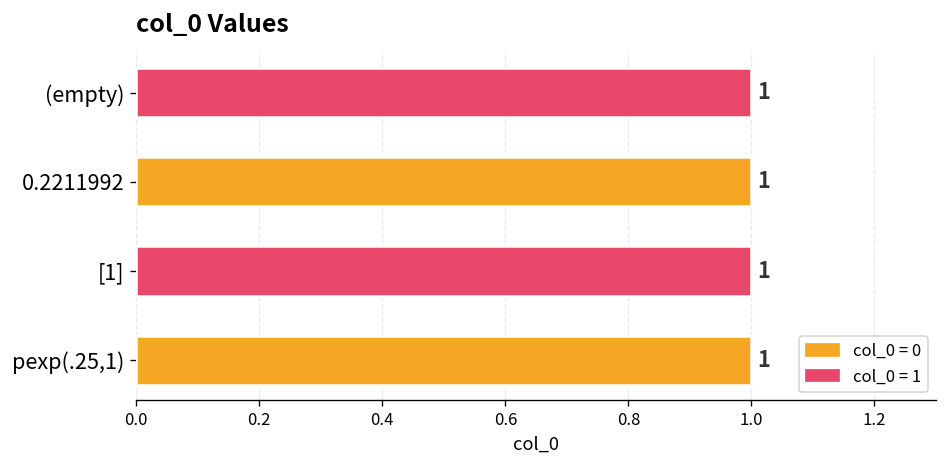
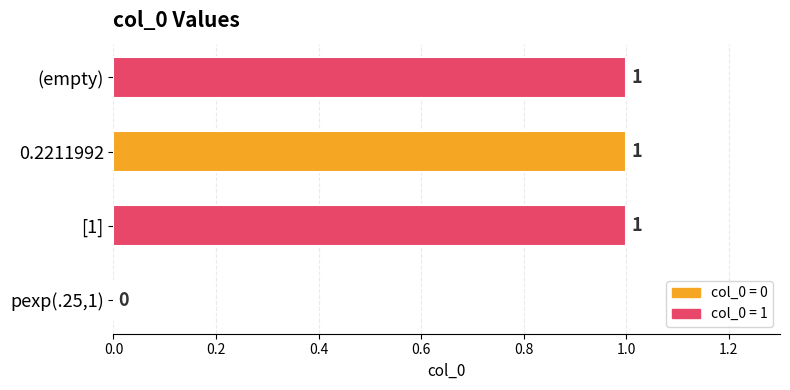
pexp(.25,1): 1 -> 0
